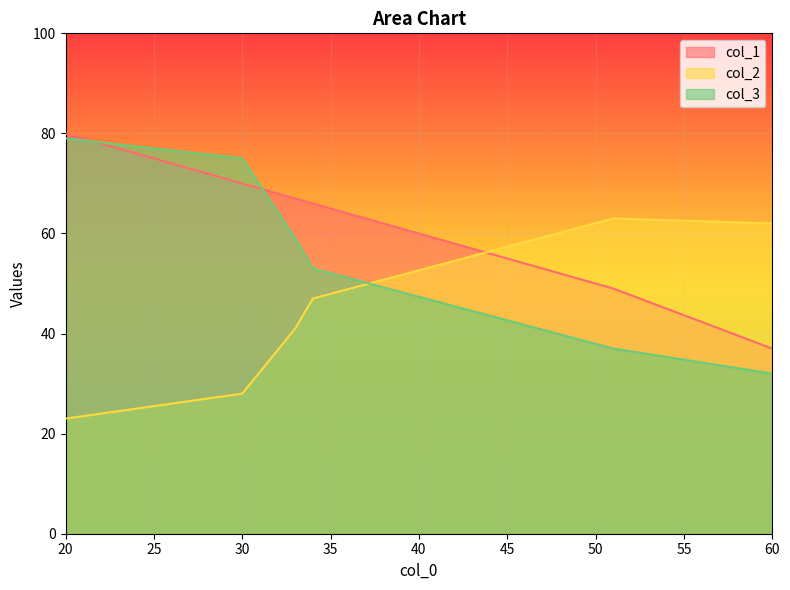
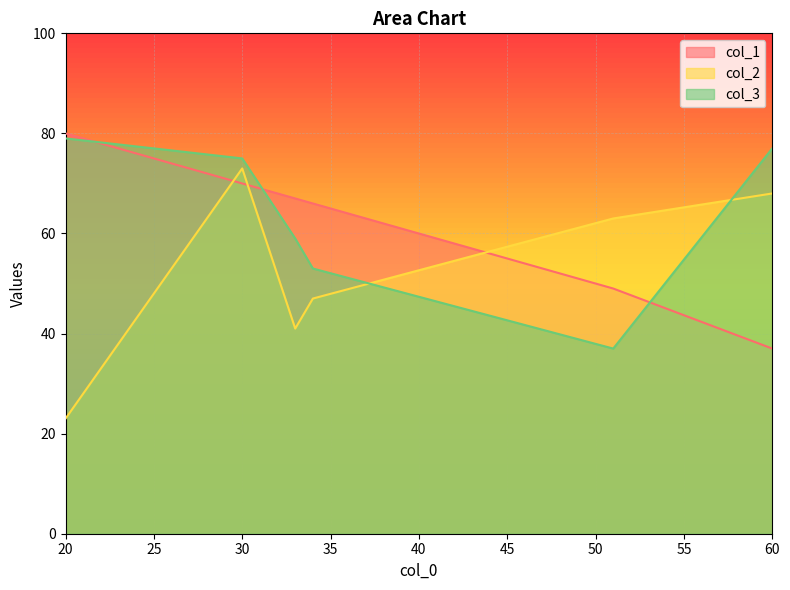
col_2, 30: 28 -> 73
col_2, 60: 62 -> 68
col_3, 60: 32 -> 77
